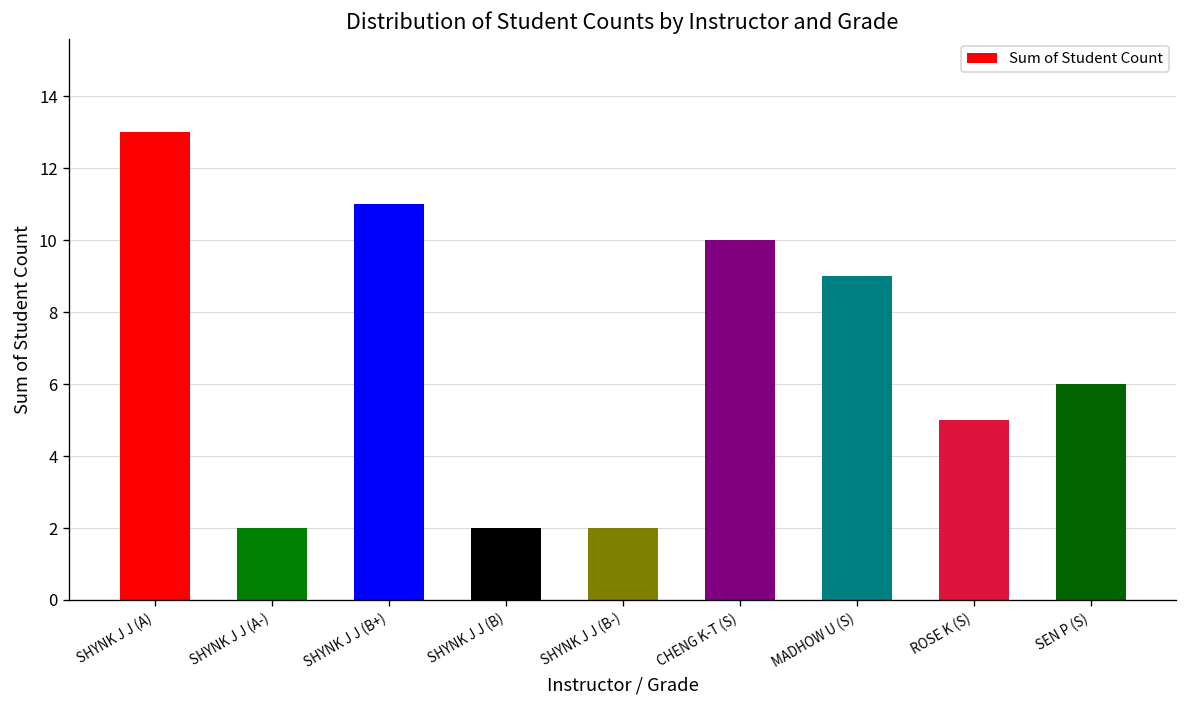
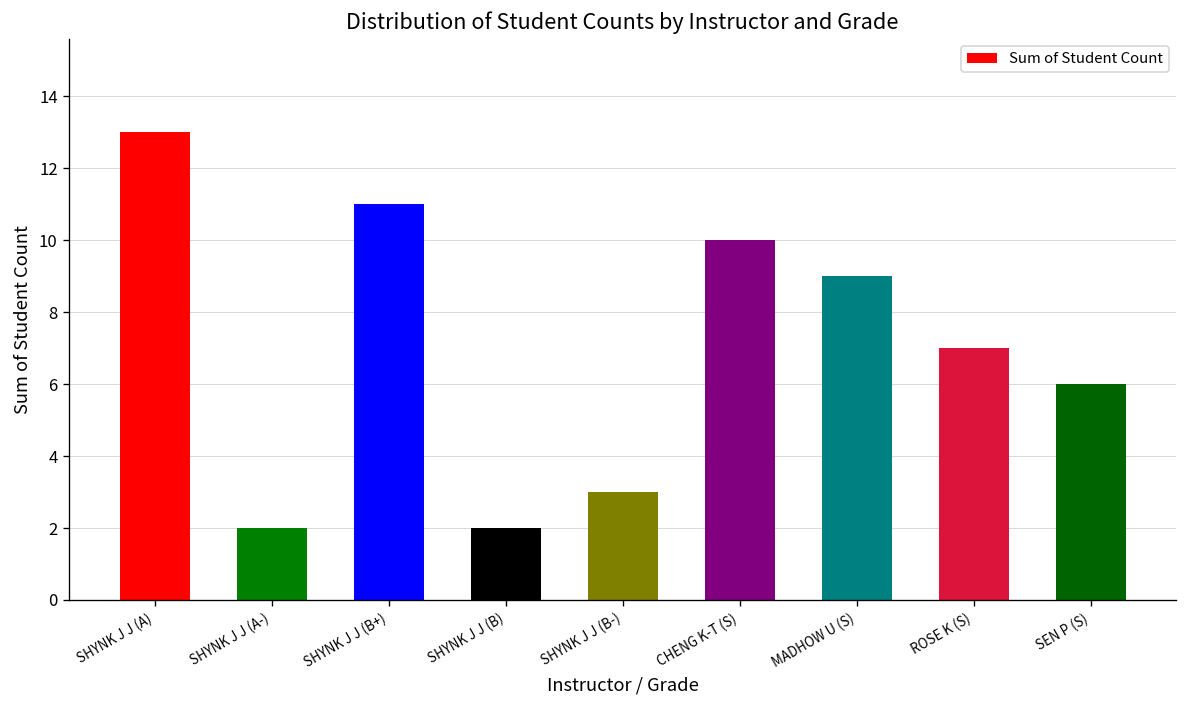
SHYNK J J (B-): 2 -> 3
ROSE K (S): 5 -> 7
